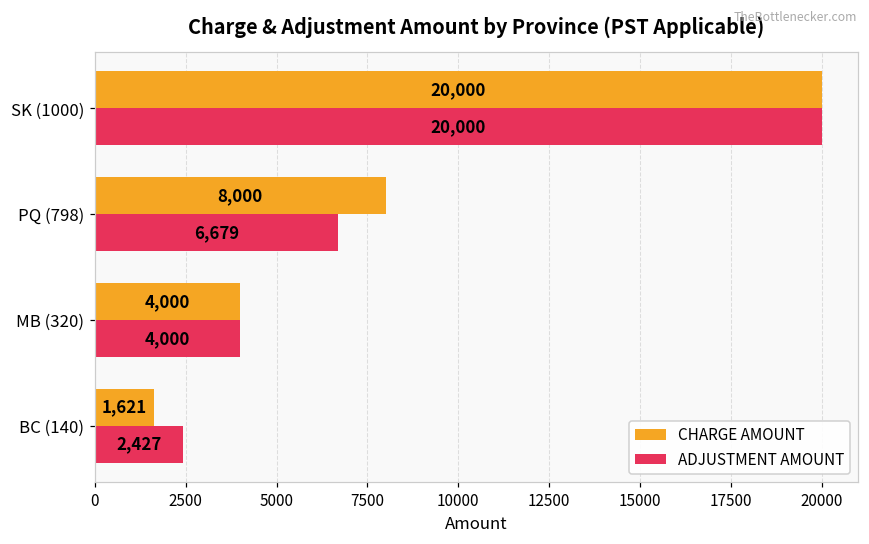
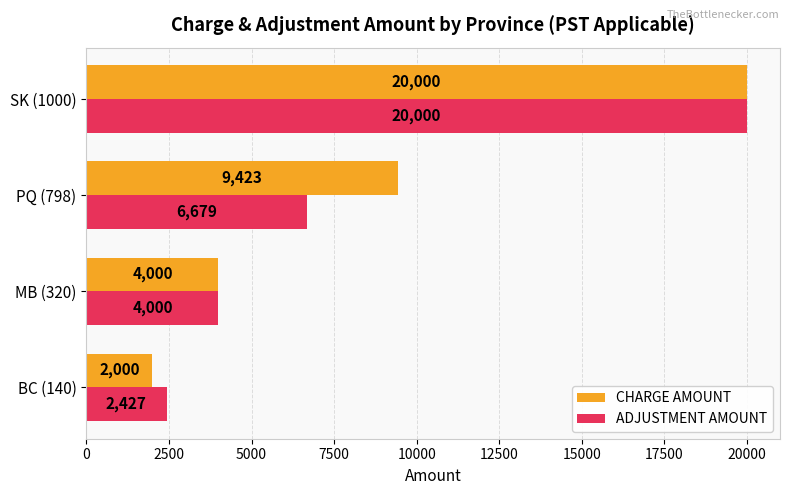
CHARGE AMOUNT, PQ (798): 8,000 -> 9,423
CHARGE AMOUNT, BC (140): 1,621 -> 2,000
